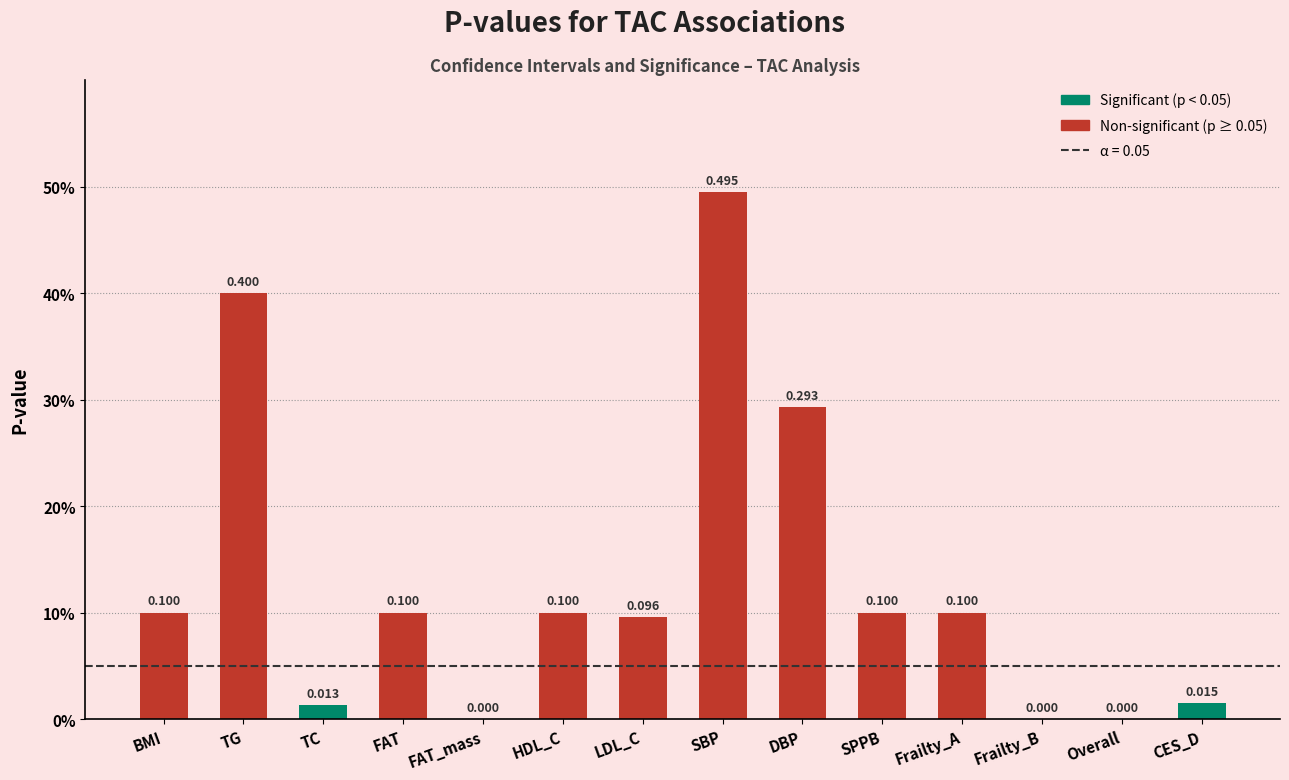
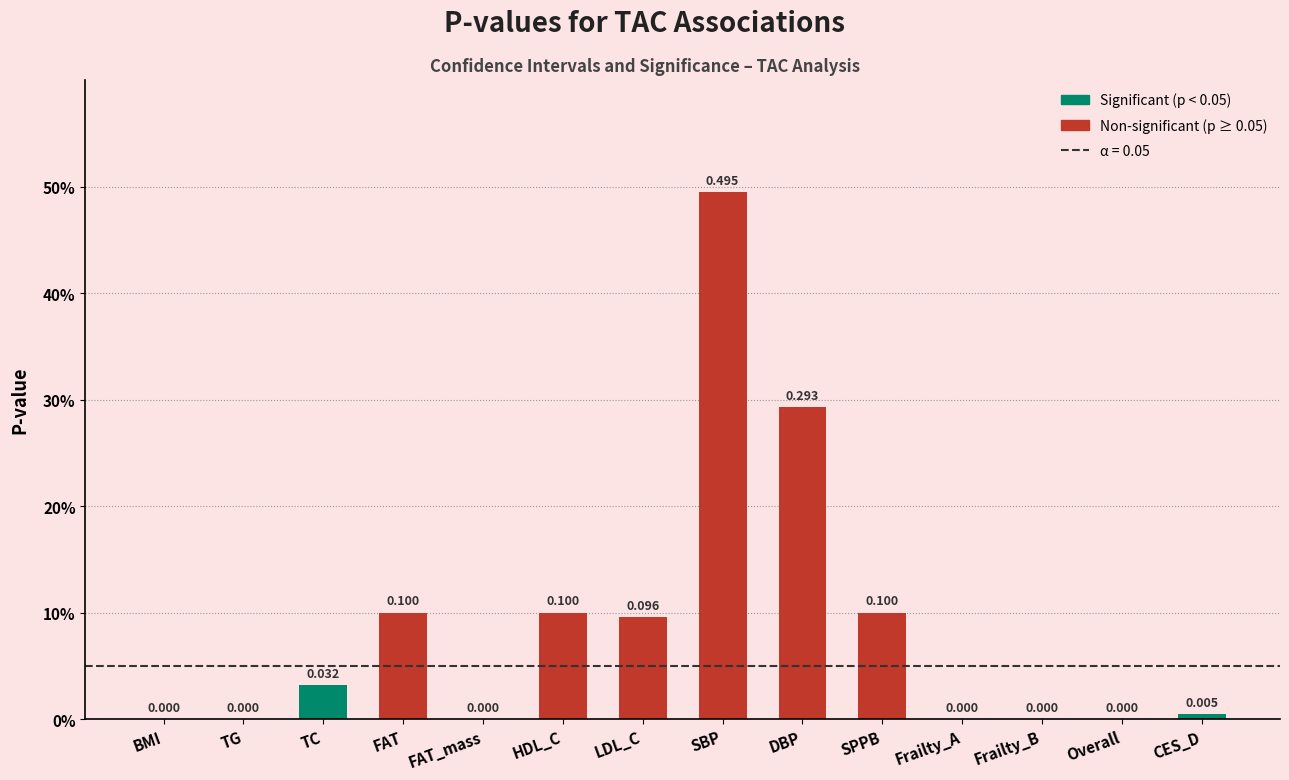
BMI: 0.100 -> 0.000
TG: 0.400 -> 0.000
TC: 0.013 -> 0.032
Frailty_A: 0.100 -> 0.000
CES_D: 0.015 -> 0.005
